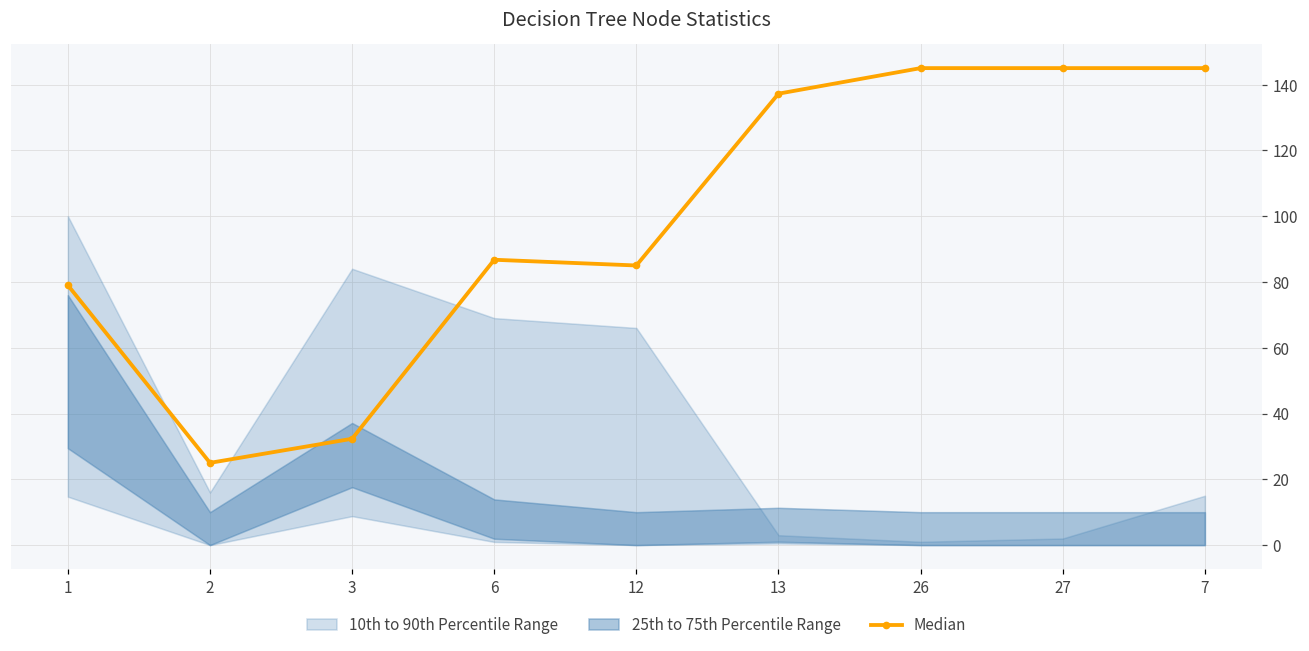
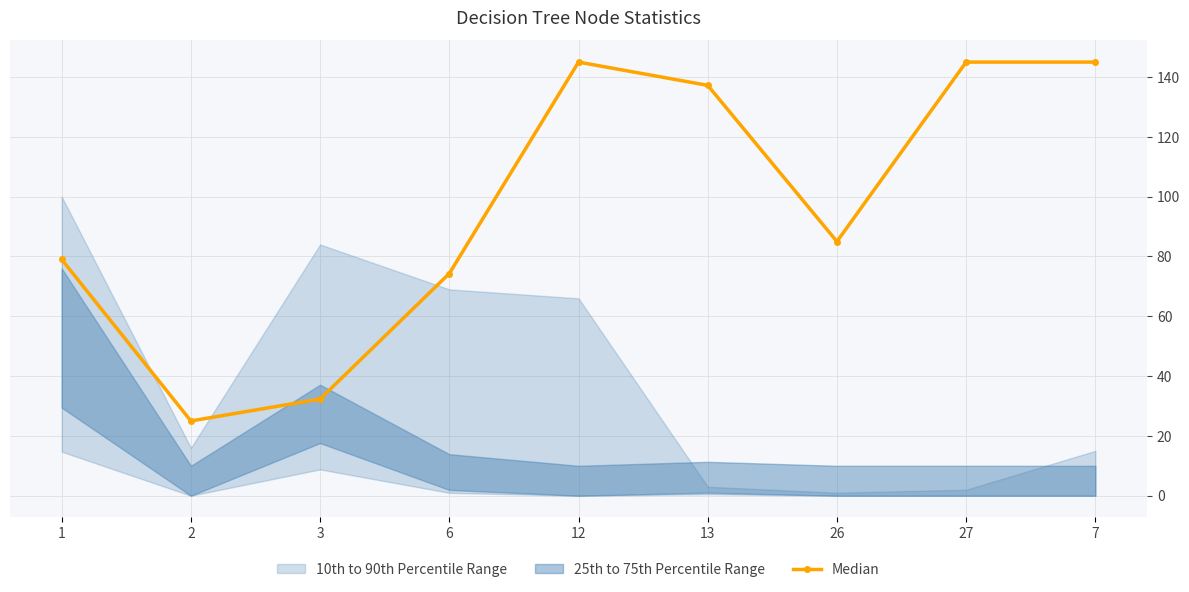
Median, 6: 87 -> 74
Median, 12: 85 -> 145
Median, 26: 145 -> 85
